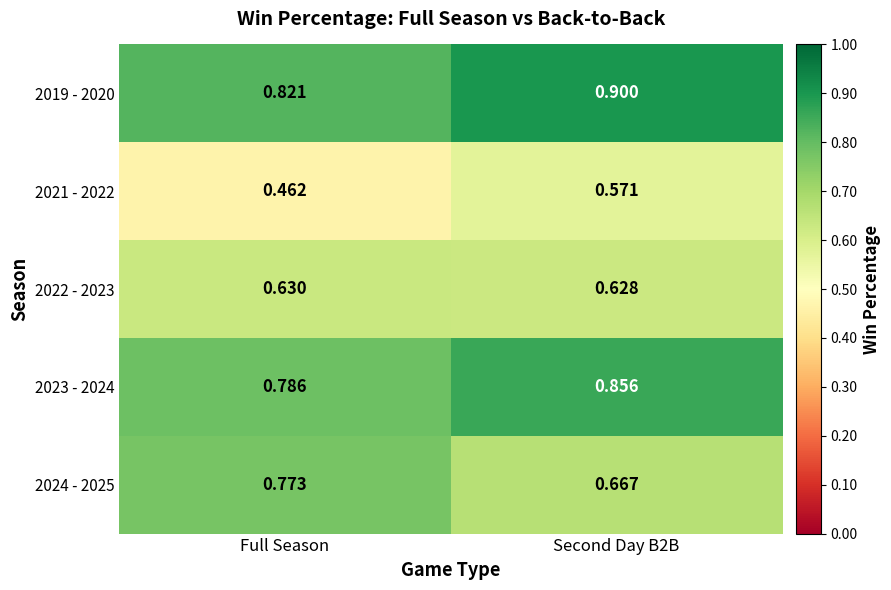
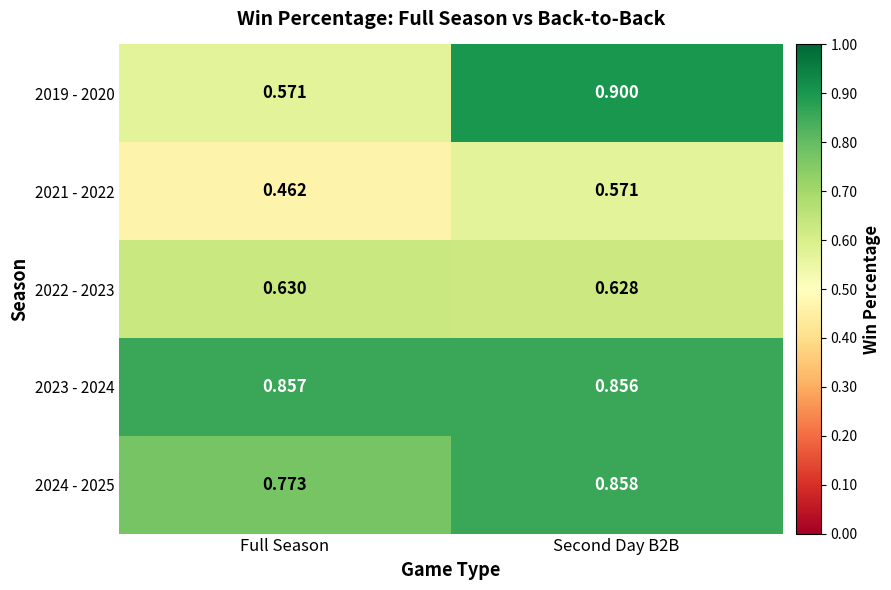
2019 - 2020, Full Season: 0.821 -> 0.571
2023 - 2024, Full Season: 0.786 -> 0.857
2024 - 2025, Second Day B2B: 0.667 -> 0.858
